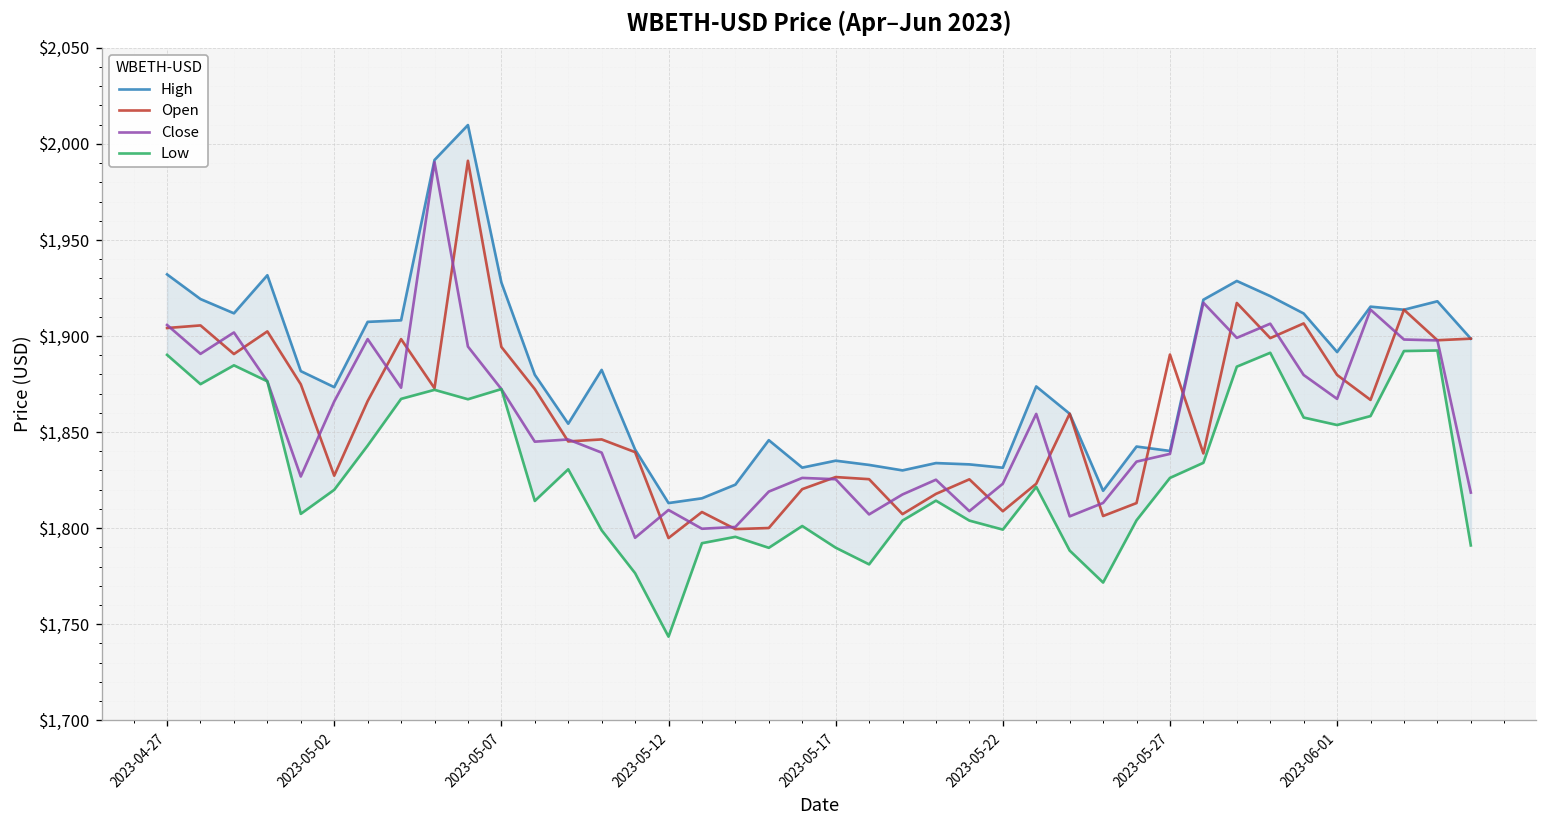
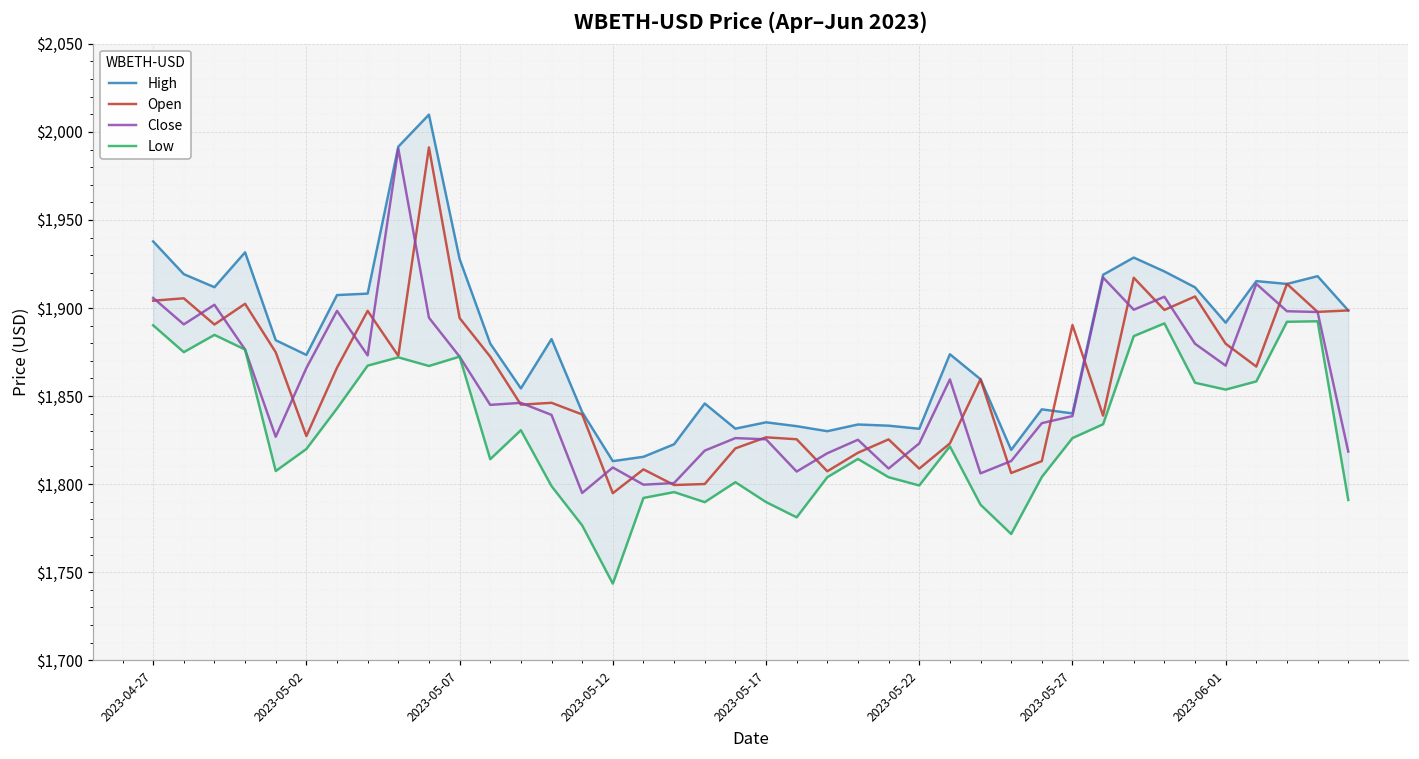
High, 2023-04-27: $1,932 -> $1,938
